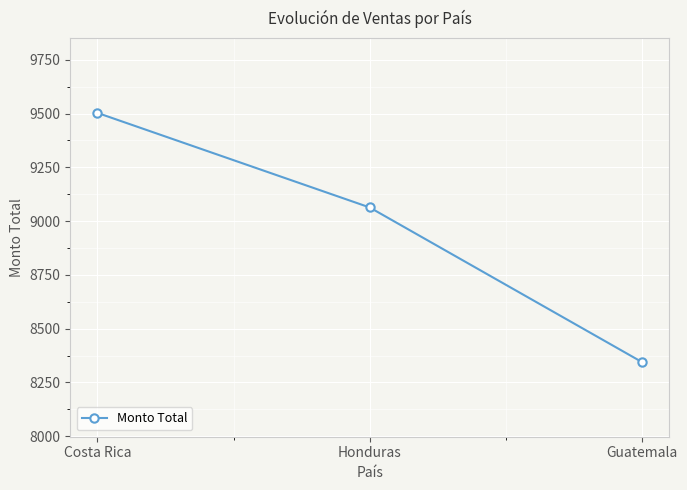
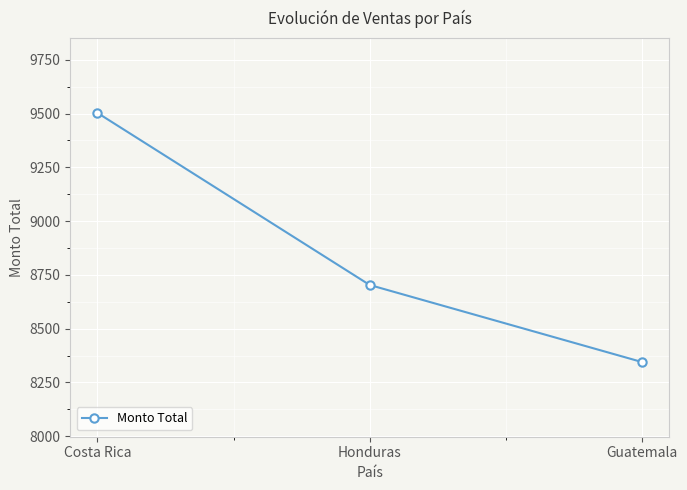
Honduras: 9060 -> 8700
